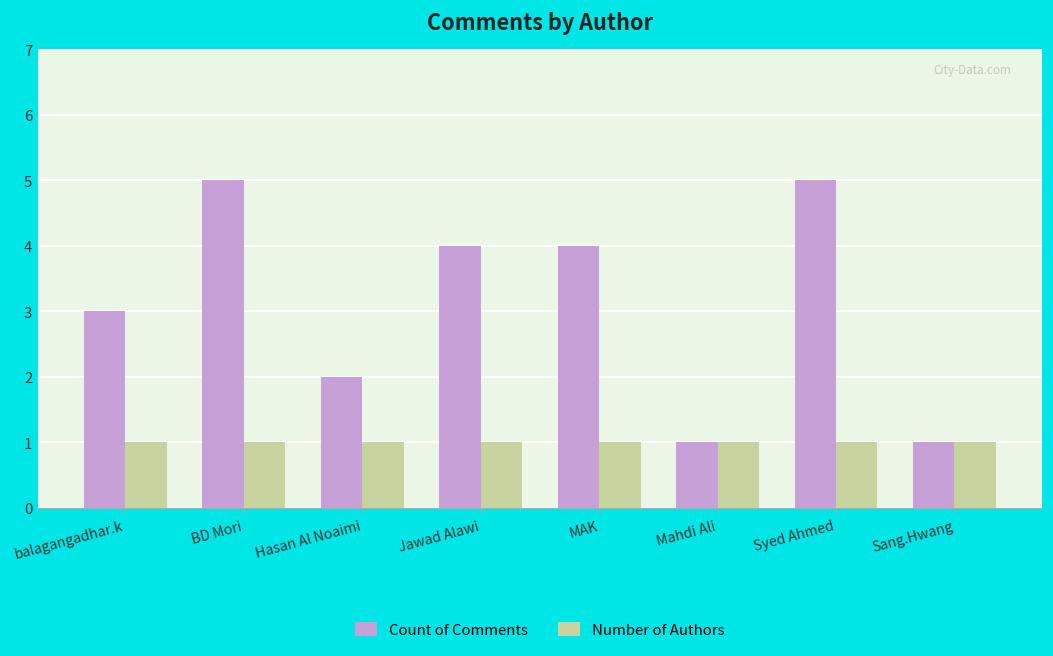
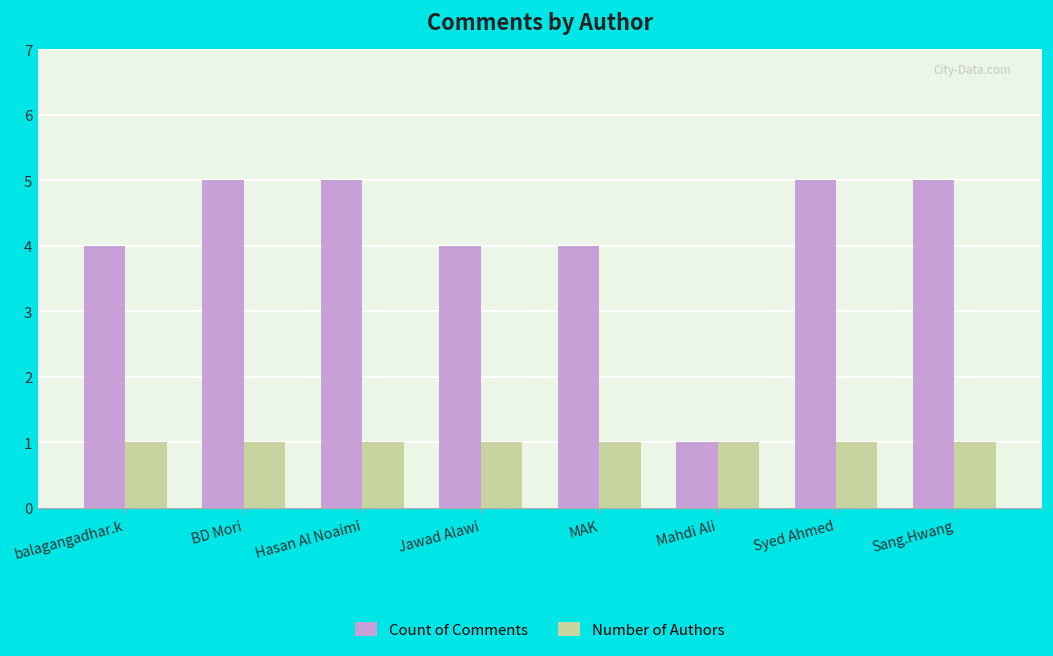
Count of Comments, balagangadhar.k: 3 -> 4
Count of Comments, Hasan Al Noaimi: 2 -> 5
Count of Comments, Sang.Hwang: 1 -> 5
